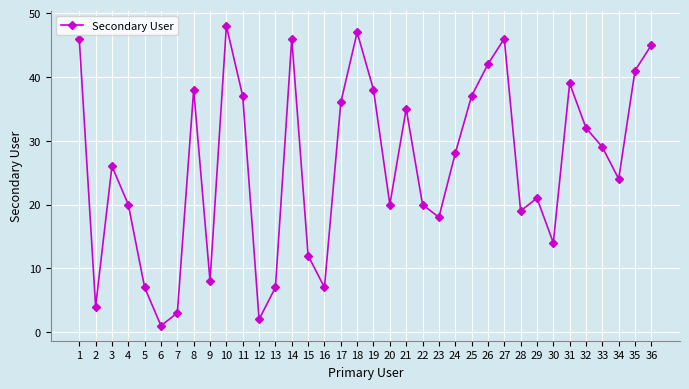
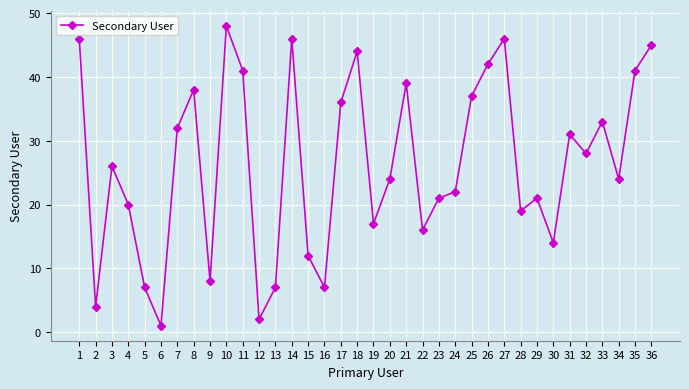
7: 3 -> 32
11: 37 -> 41
18: 47 -> 44
19: 38 -> 17
20: 20 -> 24
21: 35 -> 39
22: 20 -> 16
23: 18 -> 21
24: 28 -> 22
31: 39 -> 31
32: 32 -> 28
33: 29 -> 33
